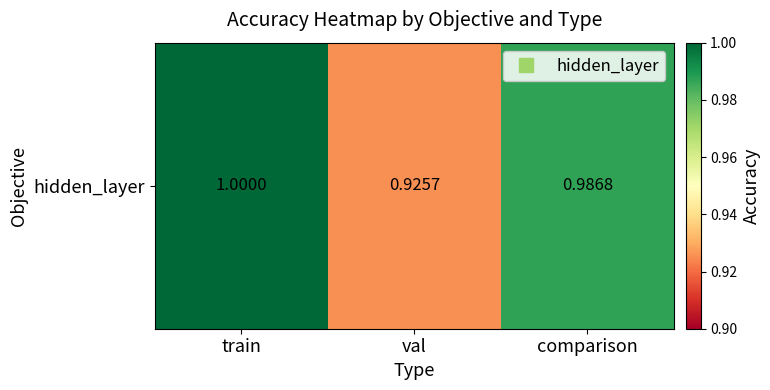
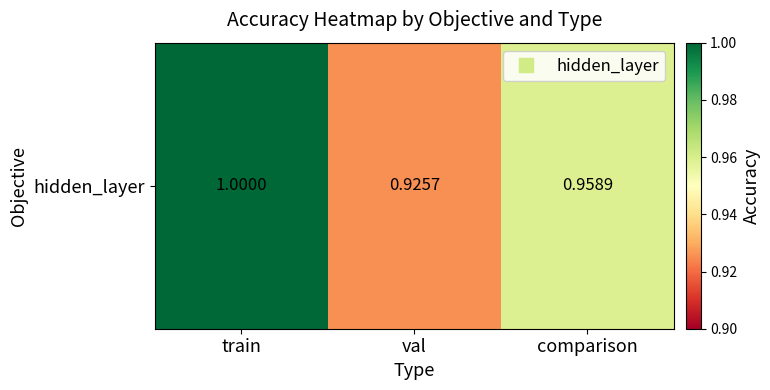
hidden_layer, comparison: 0.9868 -> 0.9589
